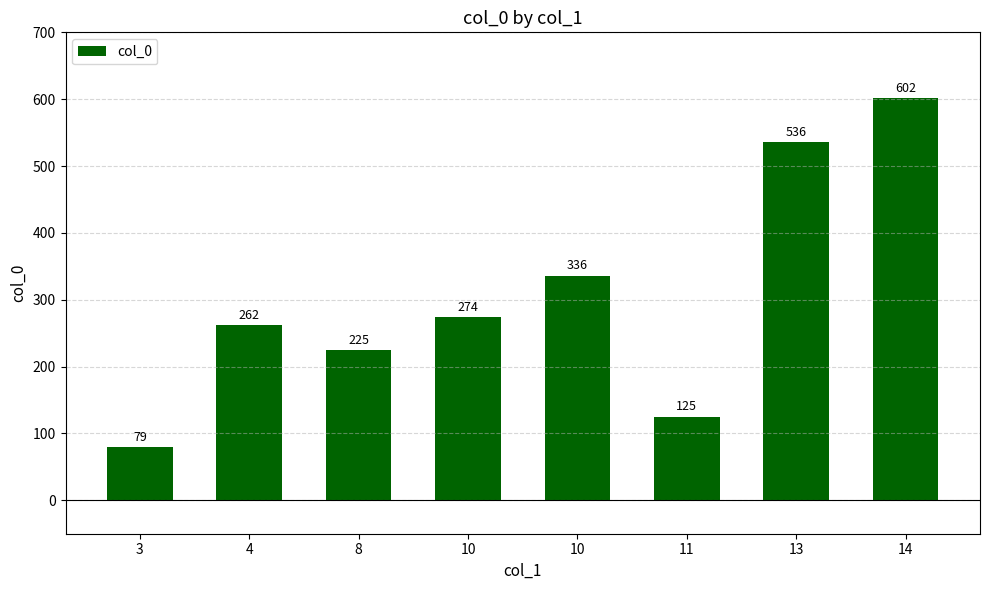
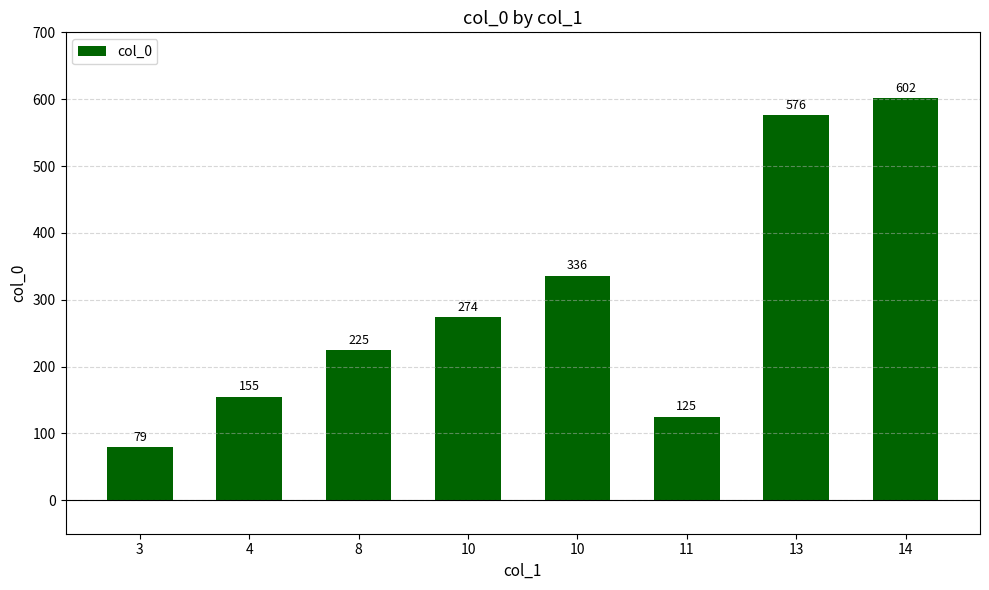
4: 262 -> 155
13: 536 -> 576
